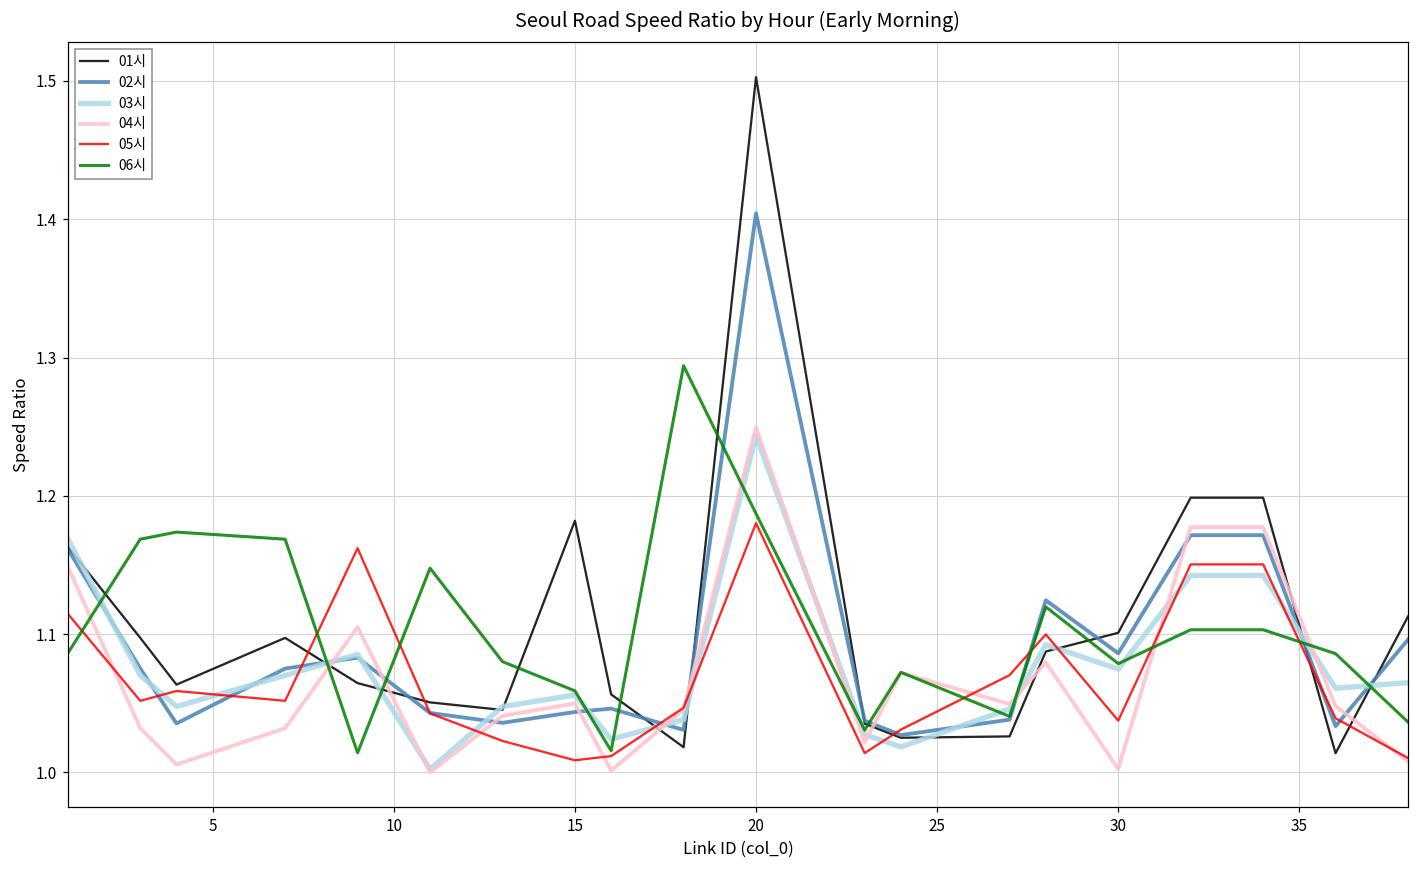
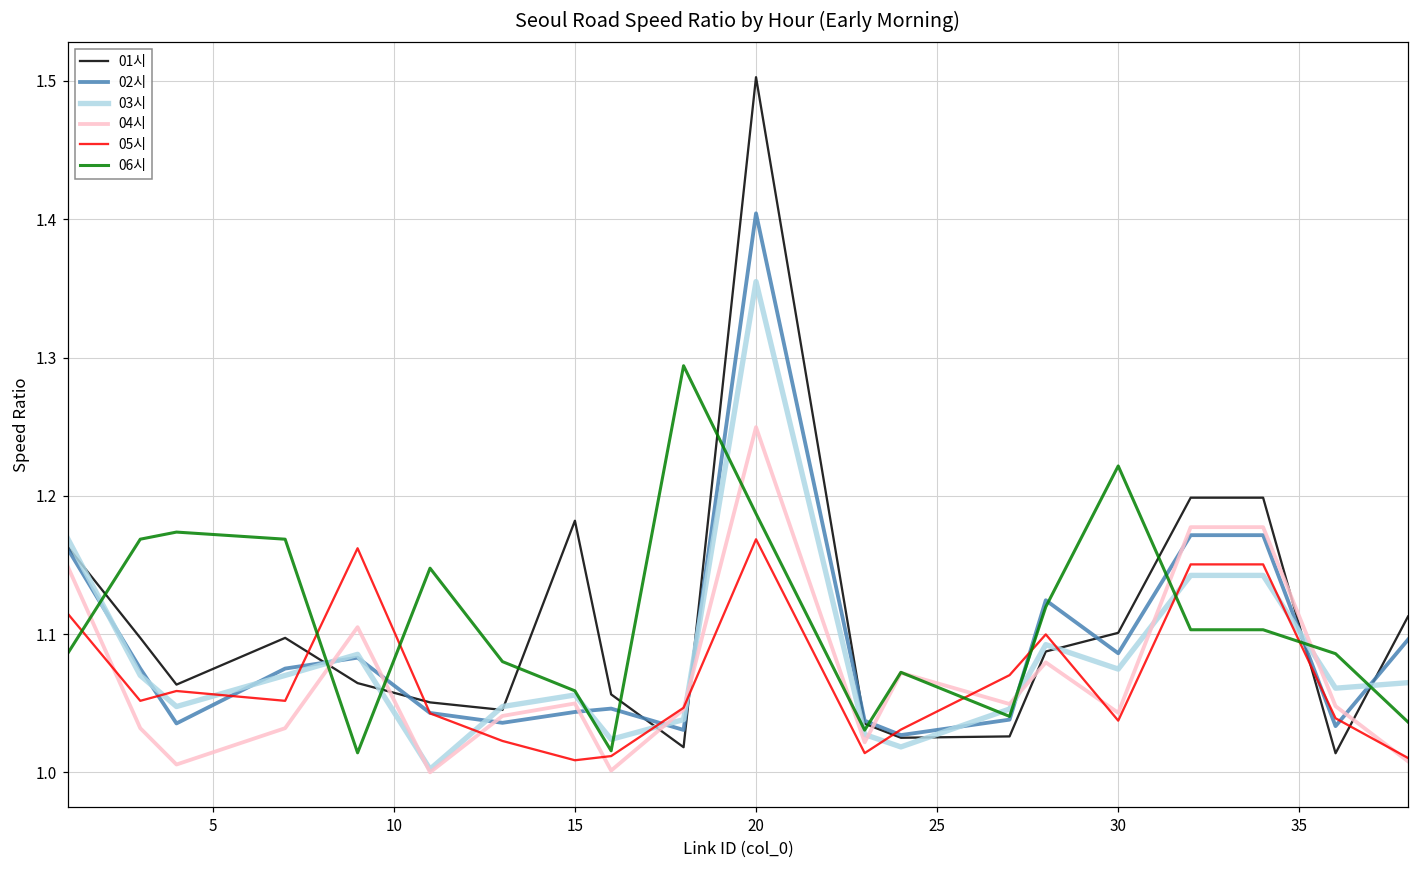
03시, 20: 1.244 -> 1.355
05시, 20: 1.180 -> 1.169
04시, 30: 1.003 -> 1.043
06시, 30: 1.079 -> 1.222
